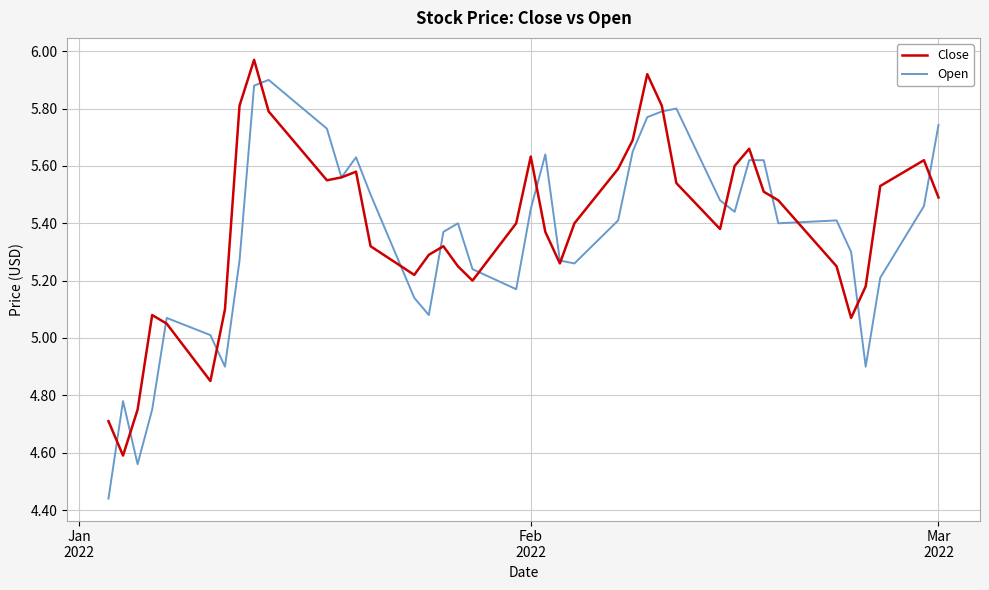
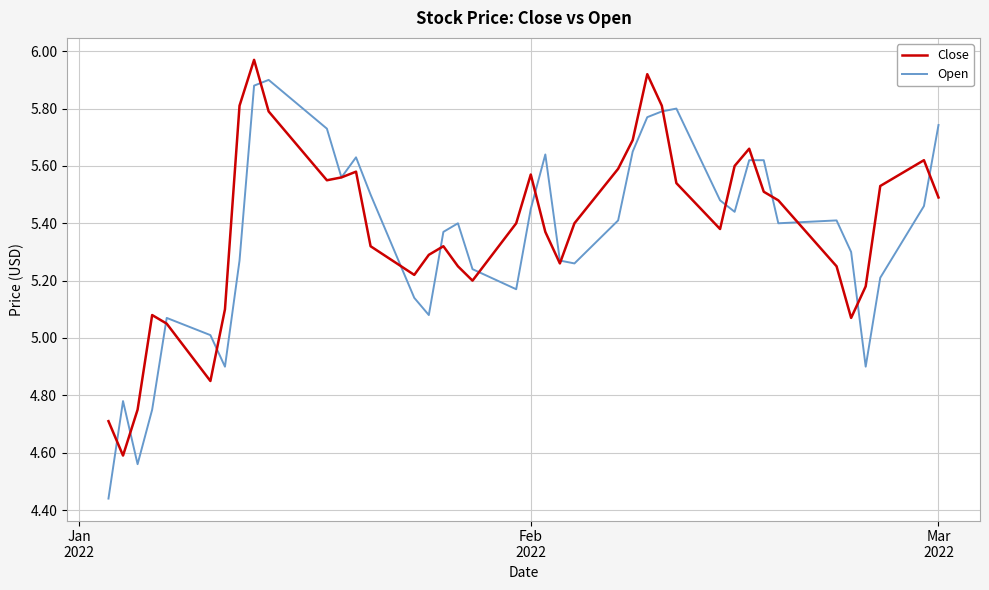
Close, Feb 2022: 5.63 -> 5.57
